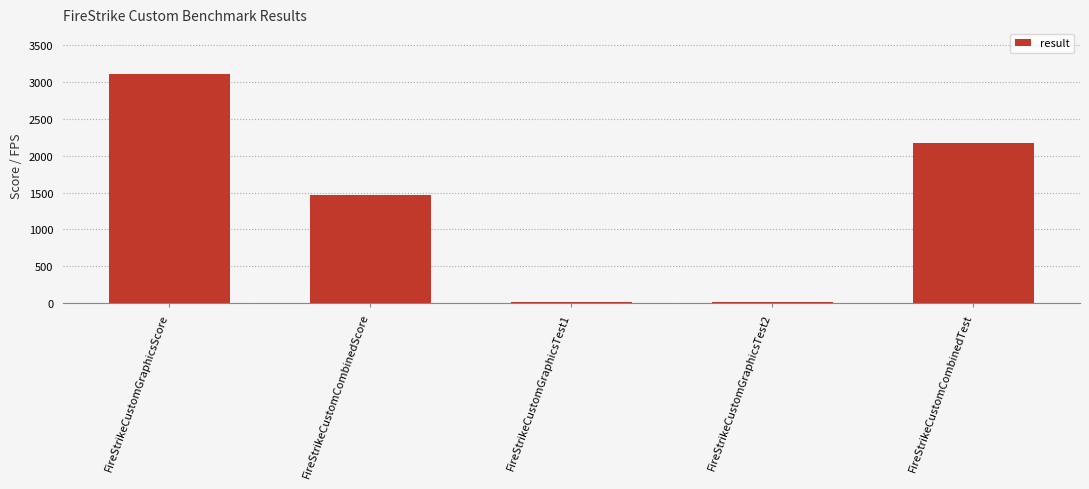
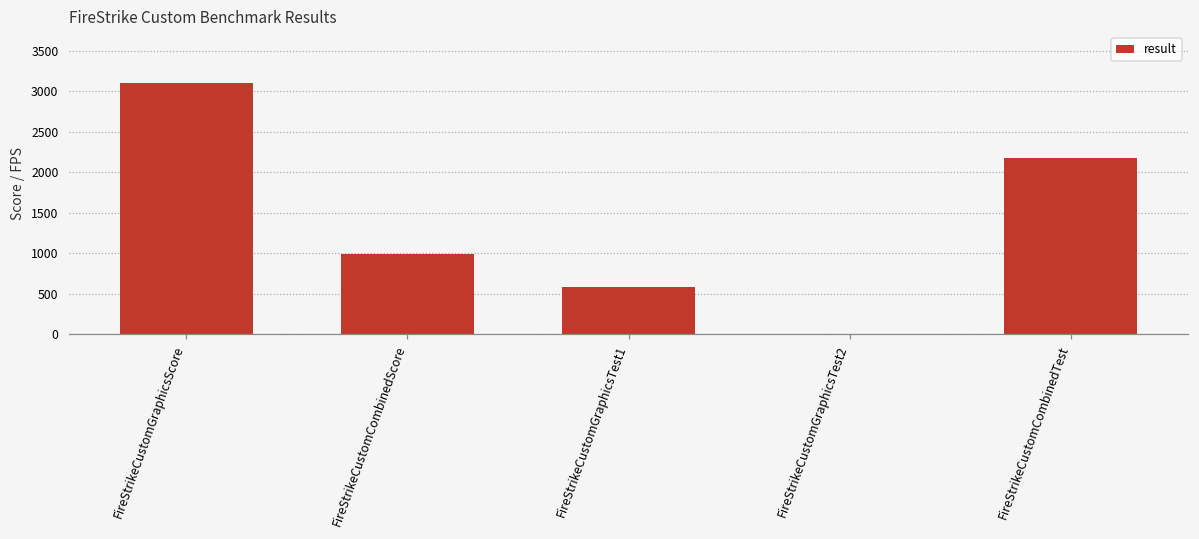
FireStrikeCustomCombinedScore: 1500 -> 1000
FireStrikeCustomGraphicsTest1: 0 -> 600
